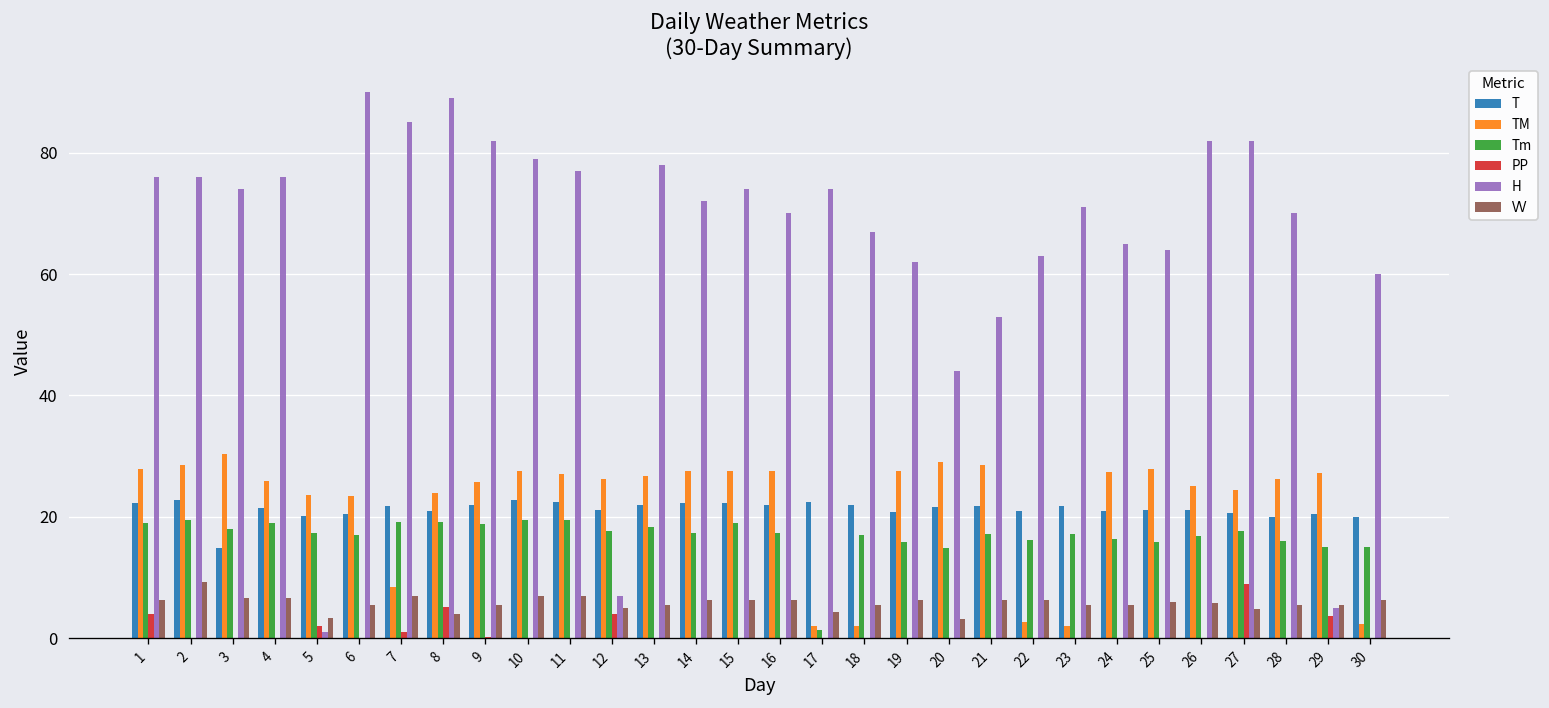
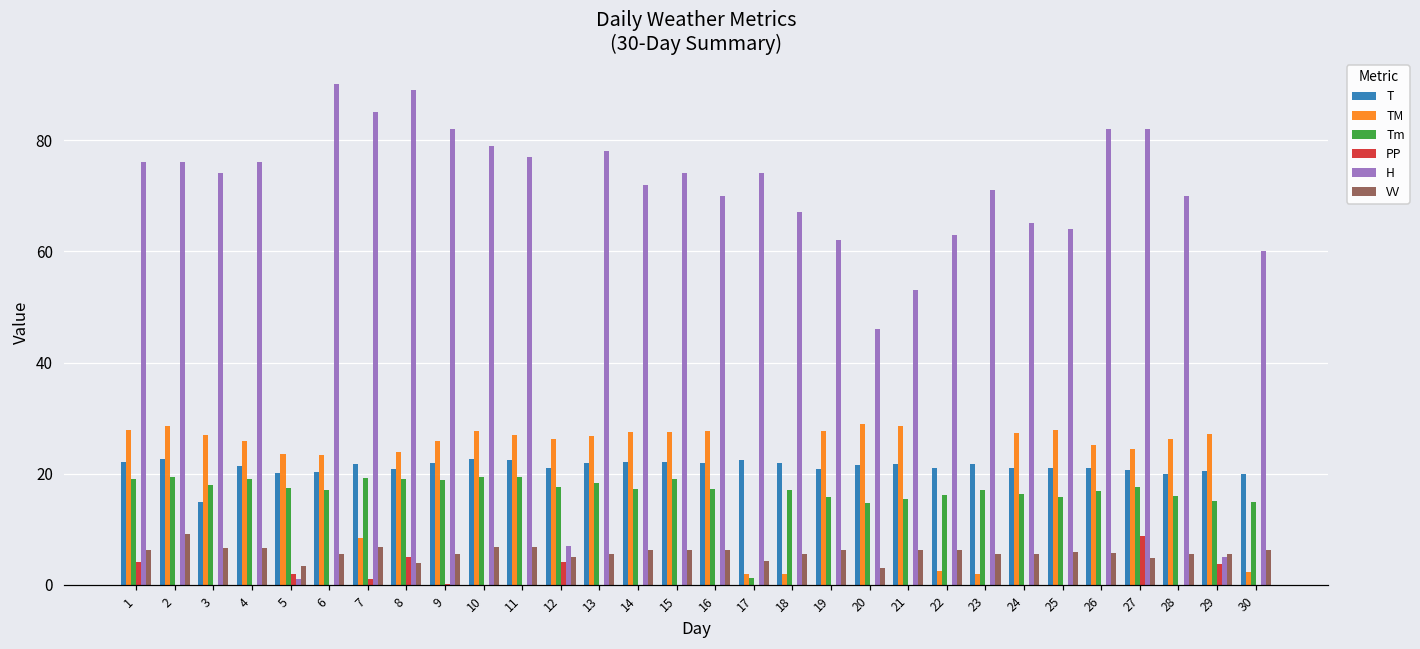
TM, 3: 30 -> 27
H, 20: 44 -> 46
Tm, 21: 17 -> 15
